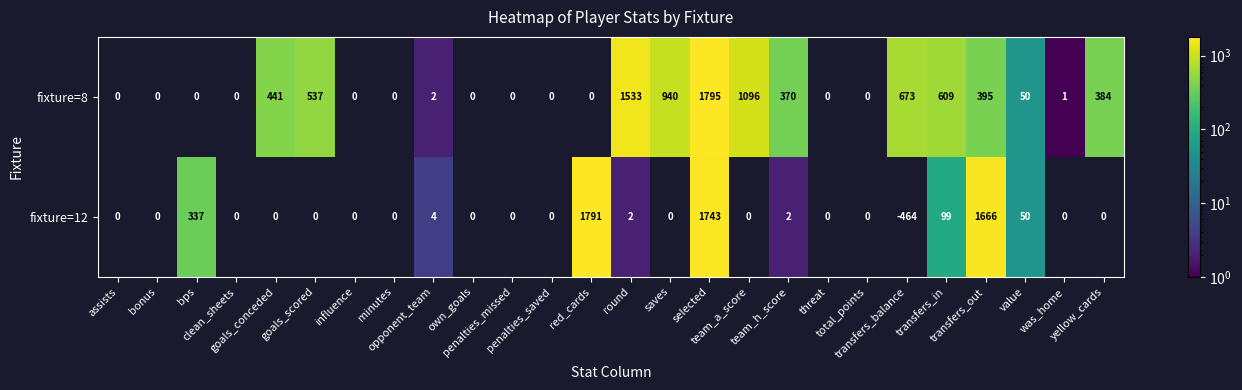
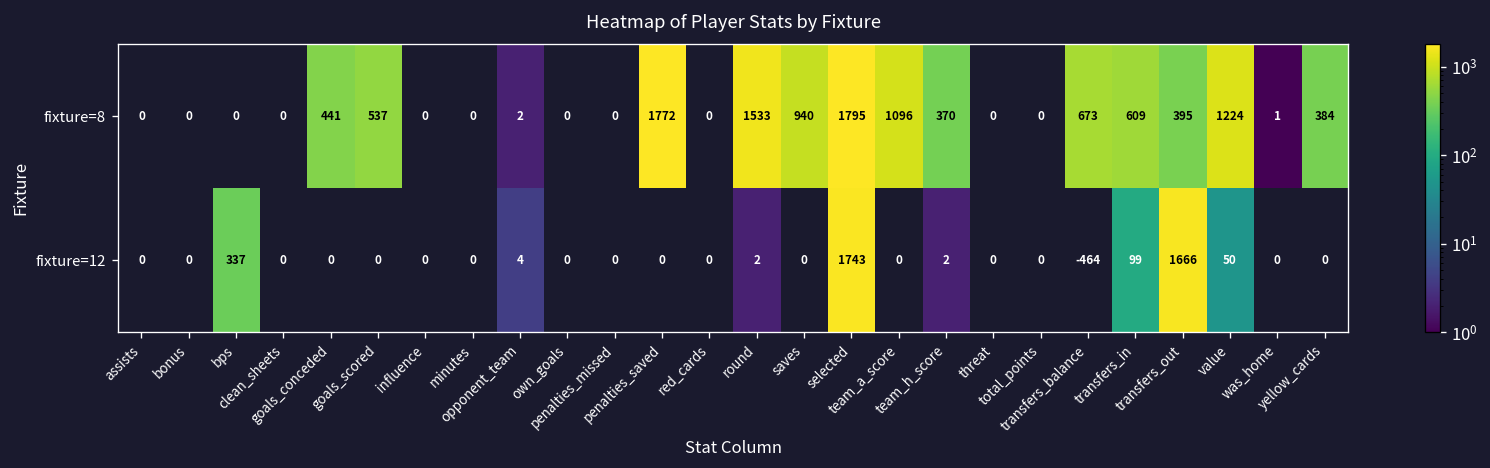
fixture=8, penalties_saved: 0 -> 1772
fixture=8, value: 50 -> 1224
fixture=12, red_cards: 1791 -> 0
